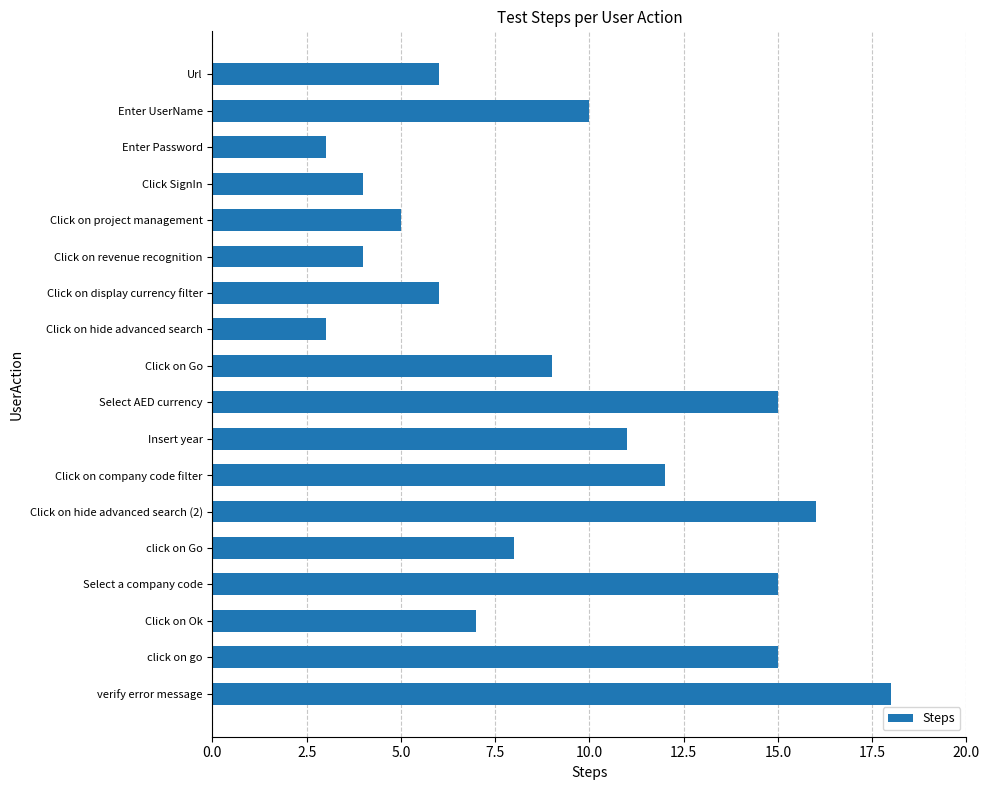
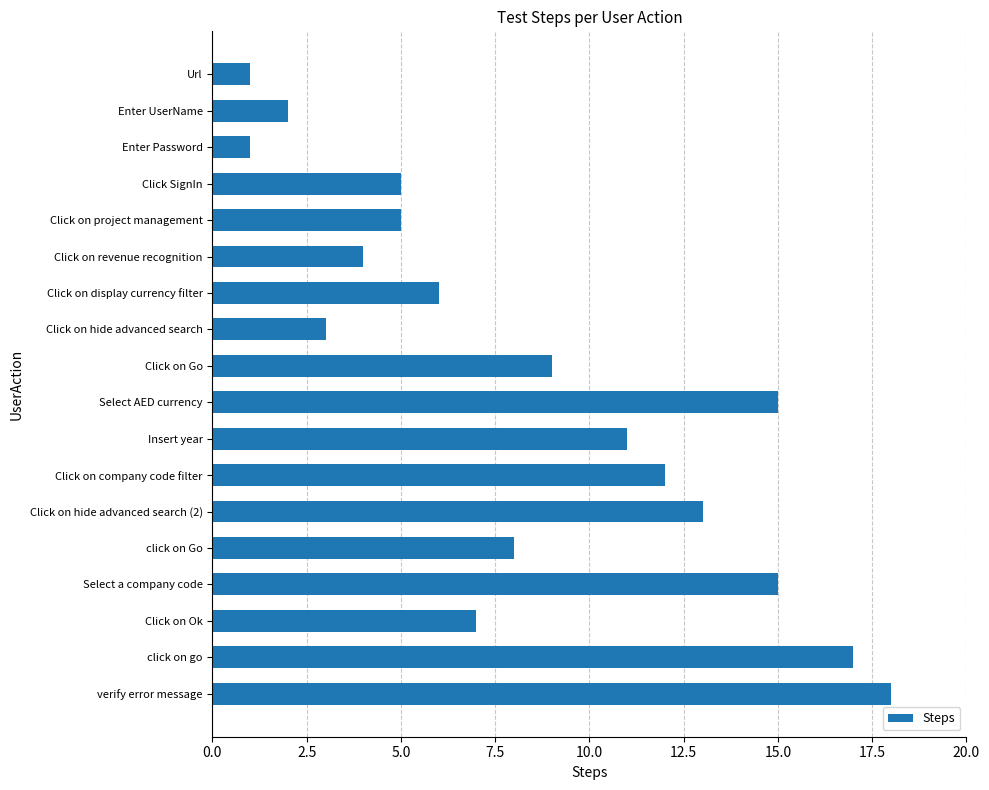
Url: 6 -> 1
Enter UserName: 10 -> 2
Enter Password: 3 -> 1
Click SignIn: 4 -> 5
Click on hide advanced search (2): 16 -> 13
click on go: 15 -> 17
